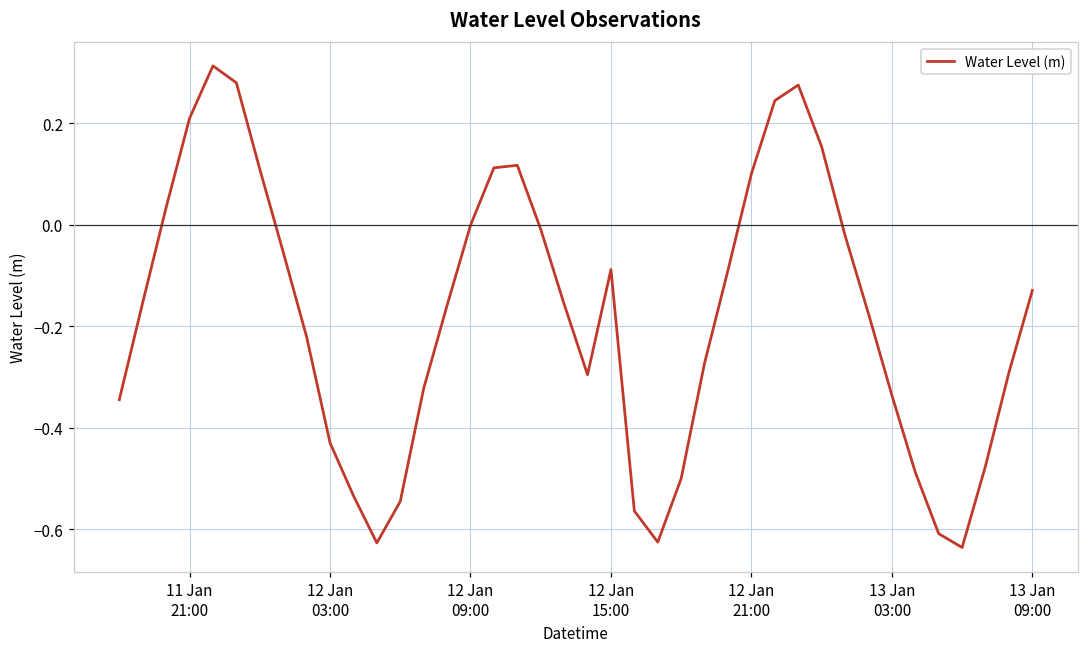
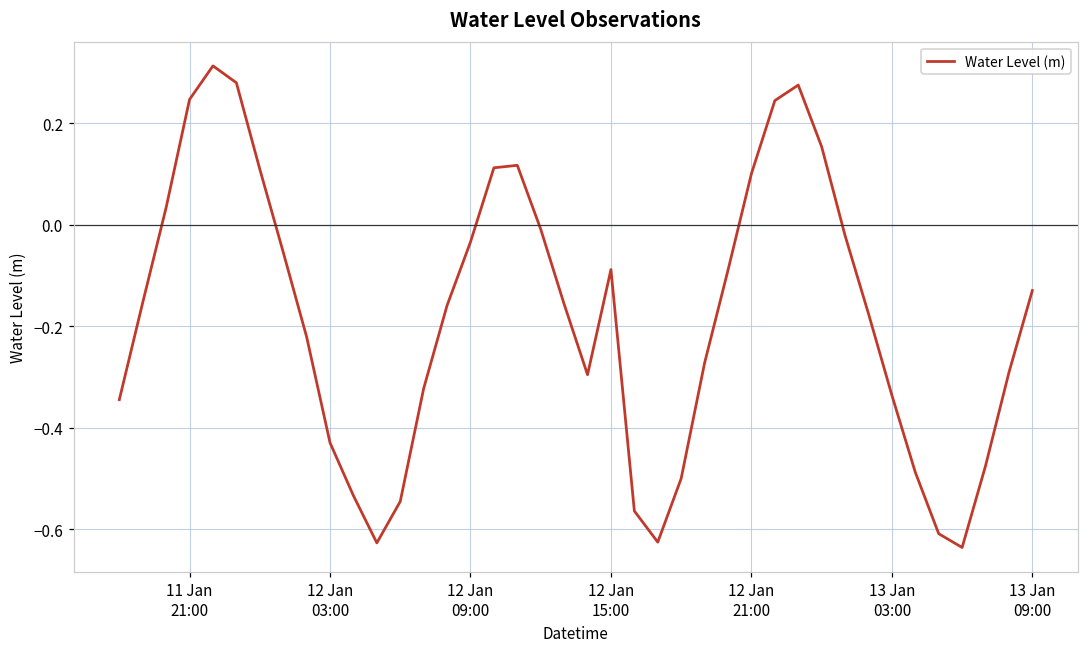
11 Jan 21:00: 0.21 -> 0.25
12 Jan 09:00: 0.00 -> -0.03
